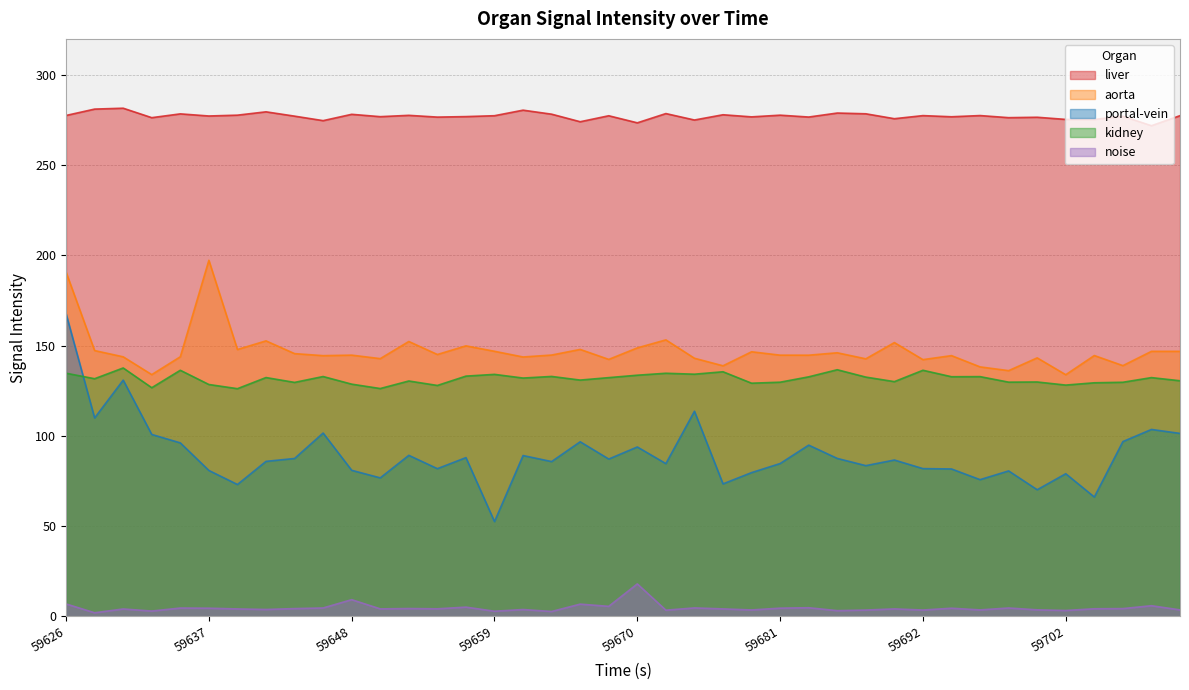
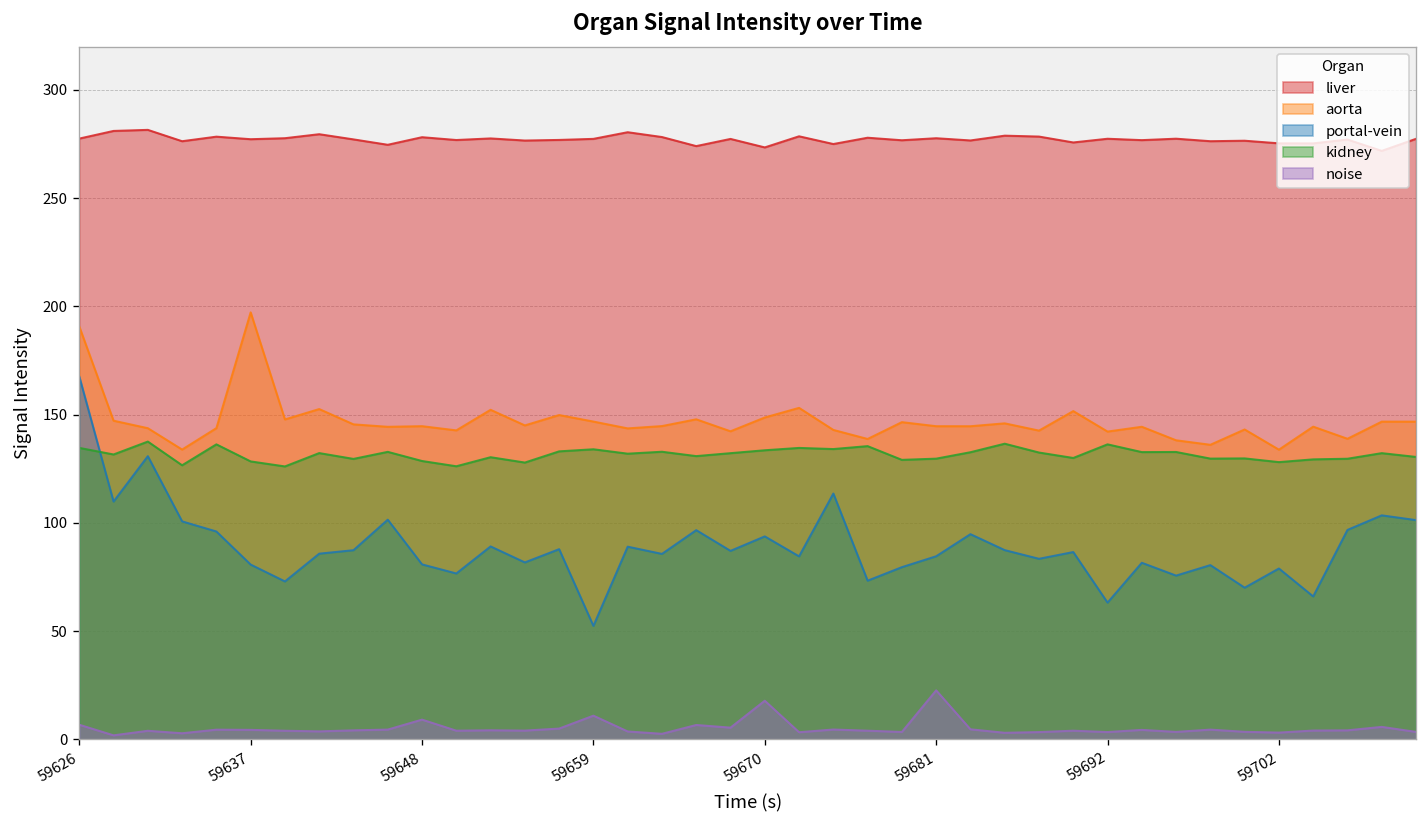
noise, 59659: 3 -> 11
noise, 59681: 4 -> 23
portal-vein, 59692: 82 -> 63
